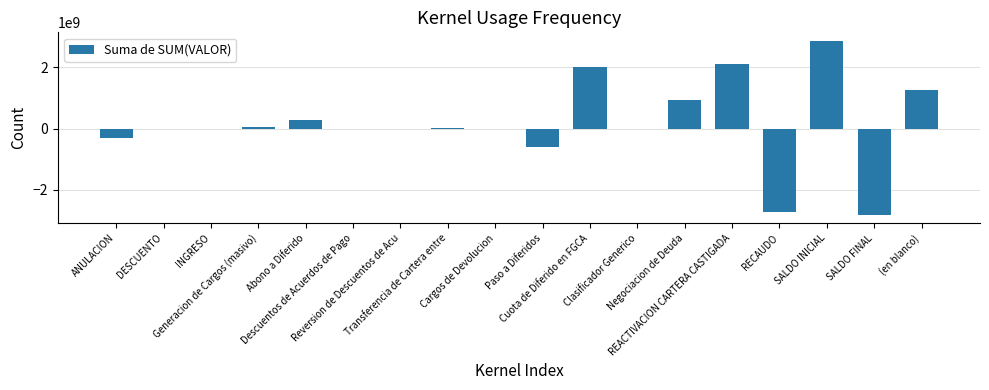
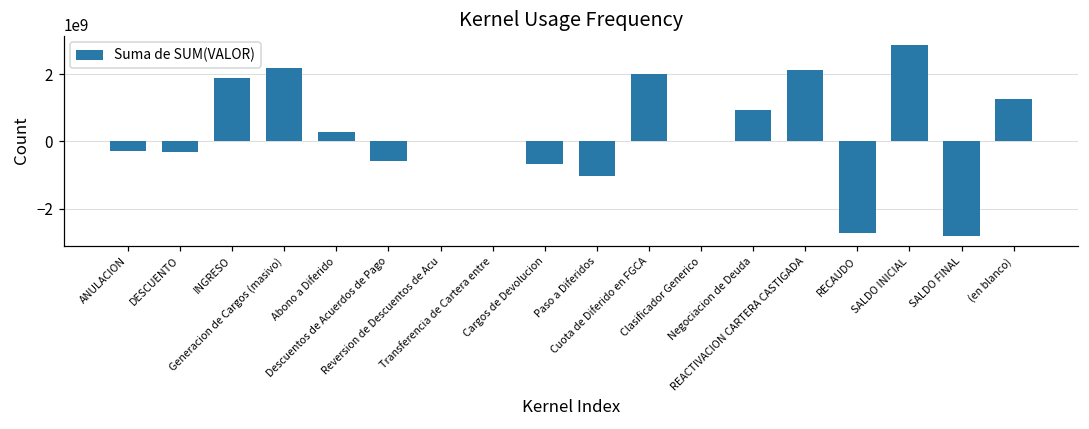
DESCUENTO: 0 -> -300000000
INGRESO: 0 -> 1900000000
Generacion de Cargos (masivo): 100000000 -> 2200000000
Descuentos de Acuerdos de Pago: 0 -> -600000000
Cargos de Devolucion: 0 -> -700000000
Paso a Diferidos: -600000000 -> -1000000000
